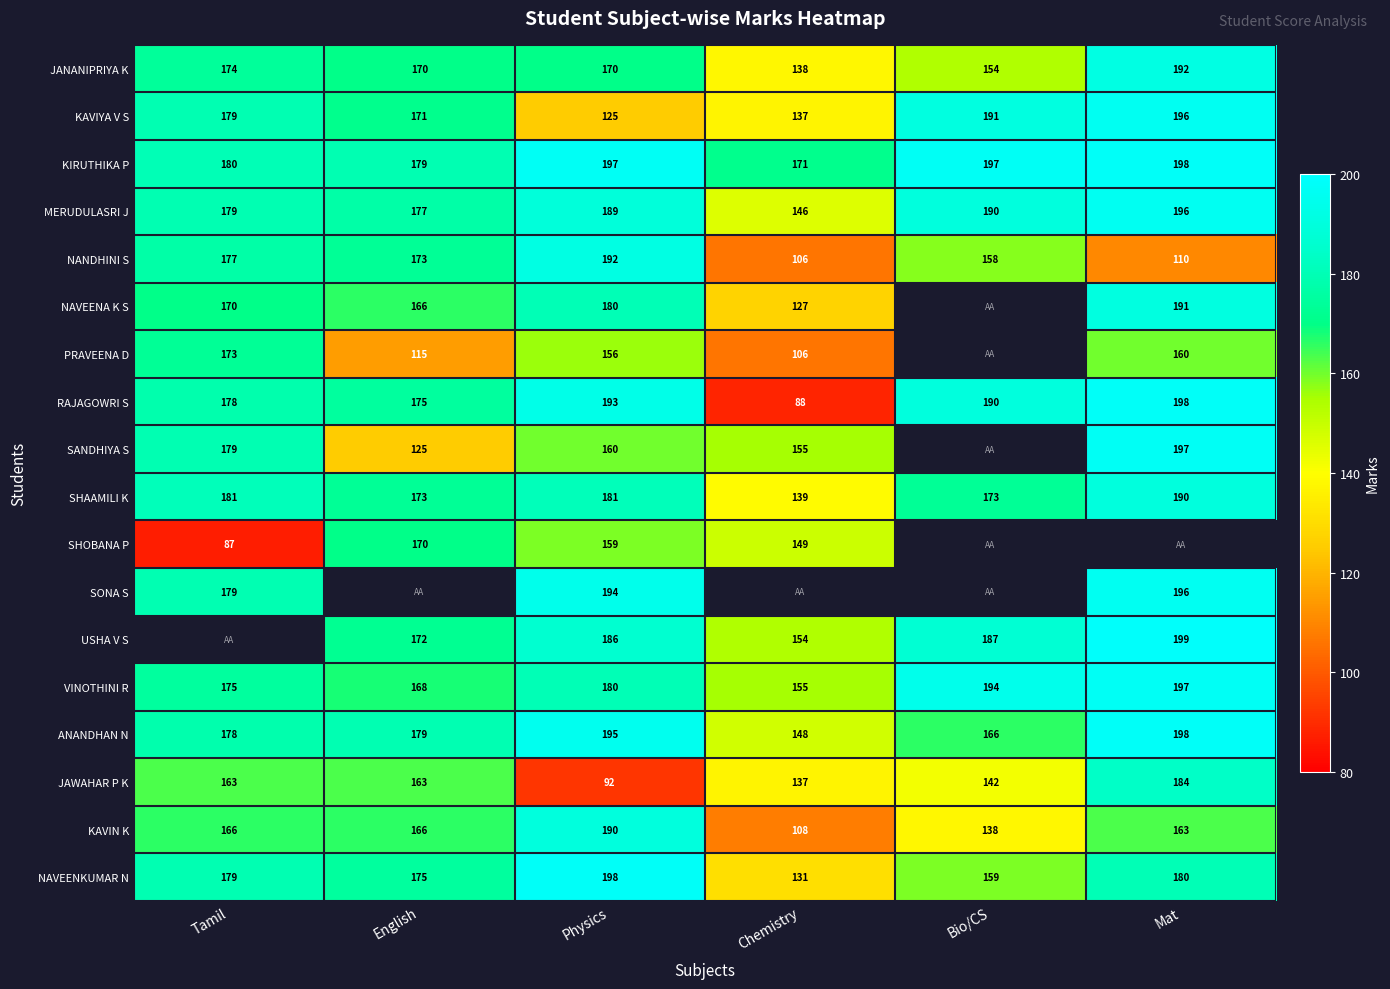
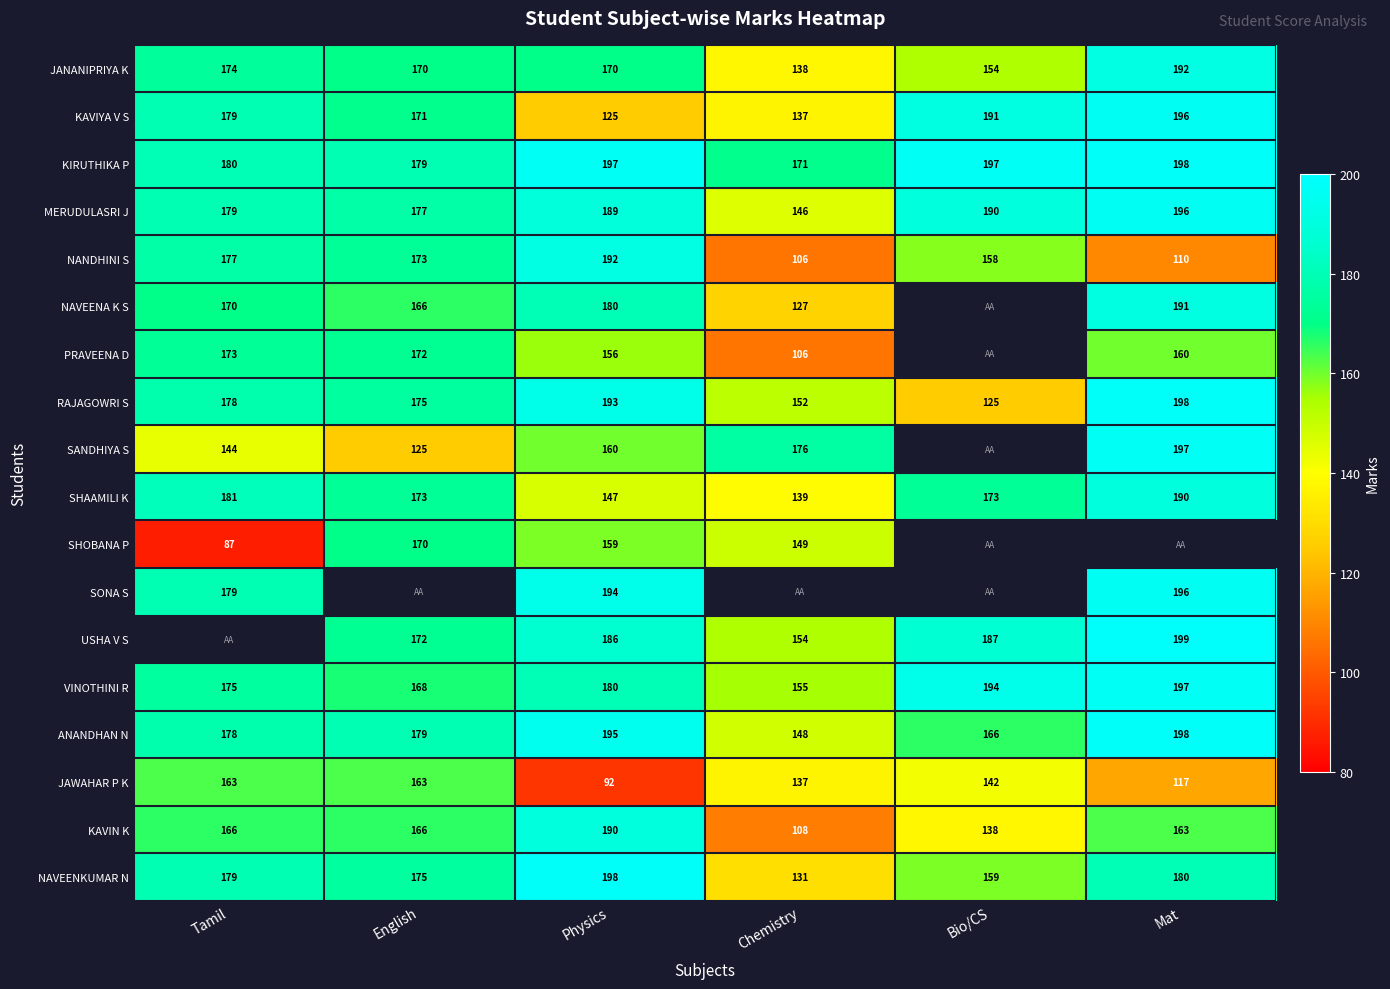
PRAVEENA D, English: 115 -> 172
RAJAGOWRI S, Chemistry: 88 -> 152
RAJAGOWRI S, Bio/CS: 190 -> 125
SANDHIYA S, Tamil: 179 -> 144
SANDHIYA S, Chemistry: 155 -> 176
SHAAMILI K, Physics: 181 -> 147
JAWAHAR P K, Mat: 184 -> 117
